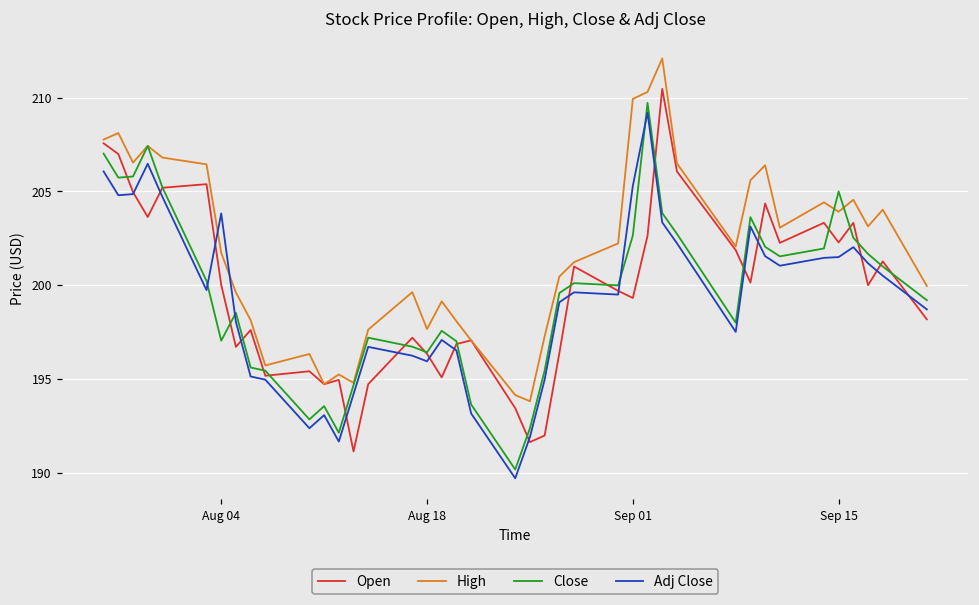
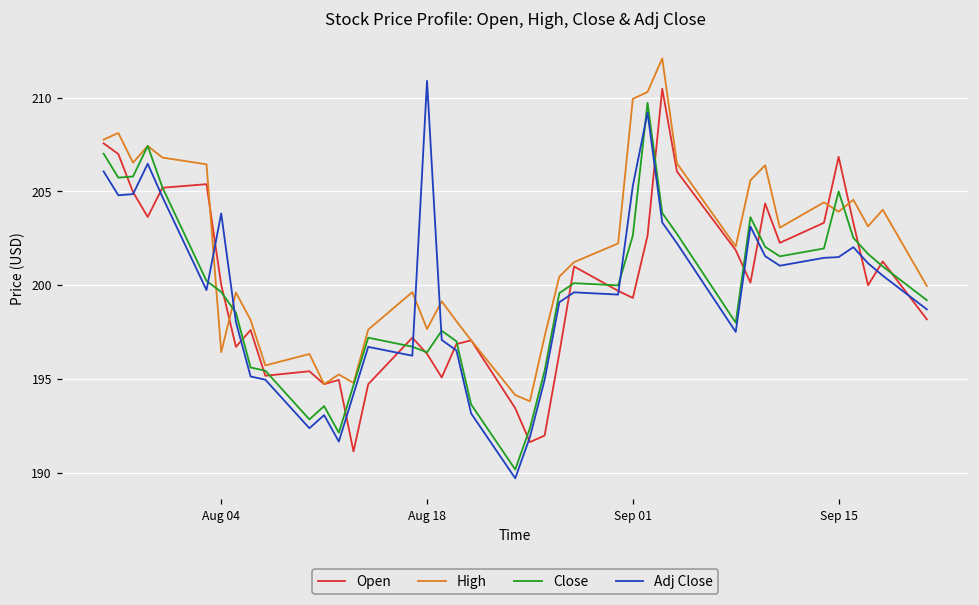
High, Aug 04: 201.7 -> 196.4
Close, Aug 04: 197.0 -> 199.6
Adj Close, Aug 18: 195.9 -> 210.9
Open, Sep 15: 202.3 -> 206.9
